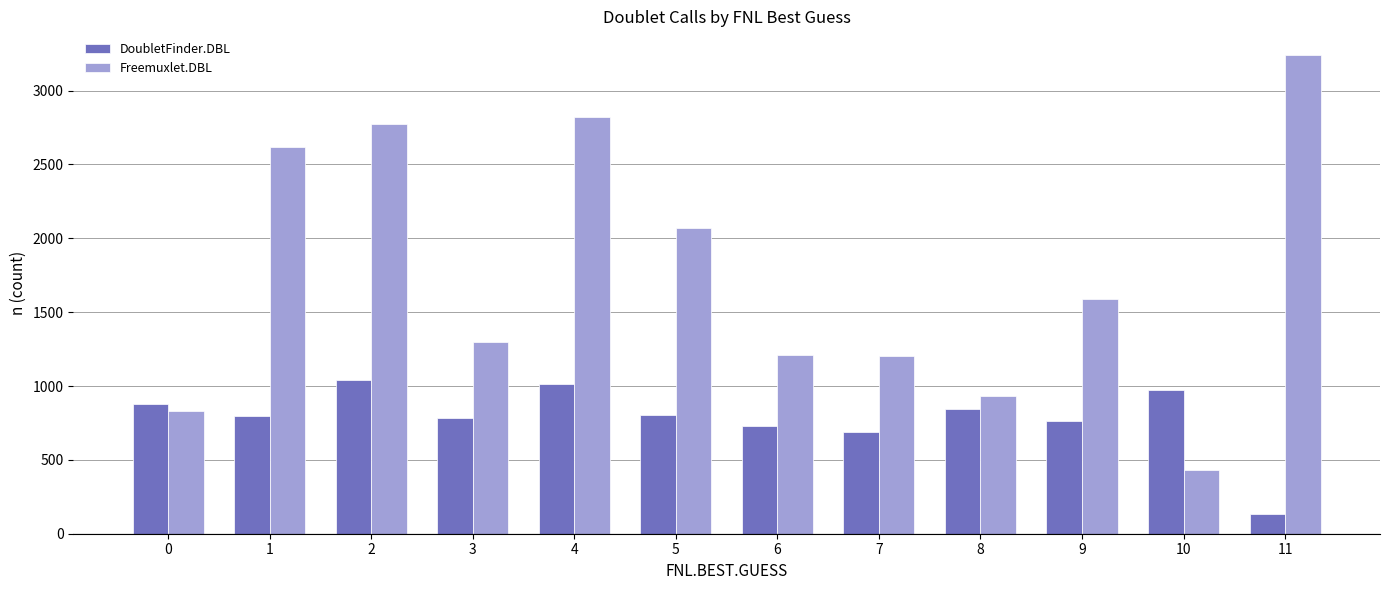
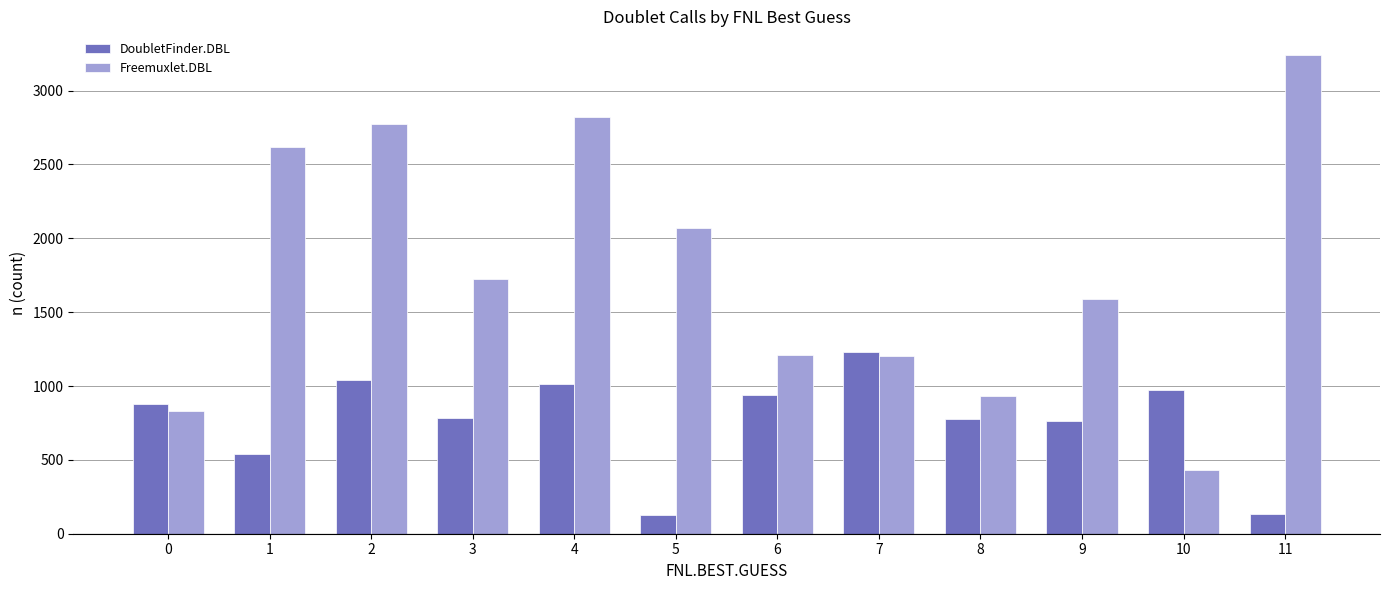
DoubletFinder.DBL, 1: 800 -> 540
Freemuxlet.DBL, 3: 1300 -> 1720
DoubletFinder.DBL, 5: 810 -> 120
DoubletFinder.DBL, 6: 730 -> 940
DoubletFinder.DBL, 7: 690 -> 1230
DoubletFinder.DBL, 8: 840 -> 780
